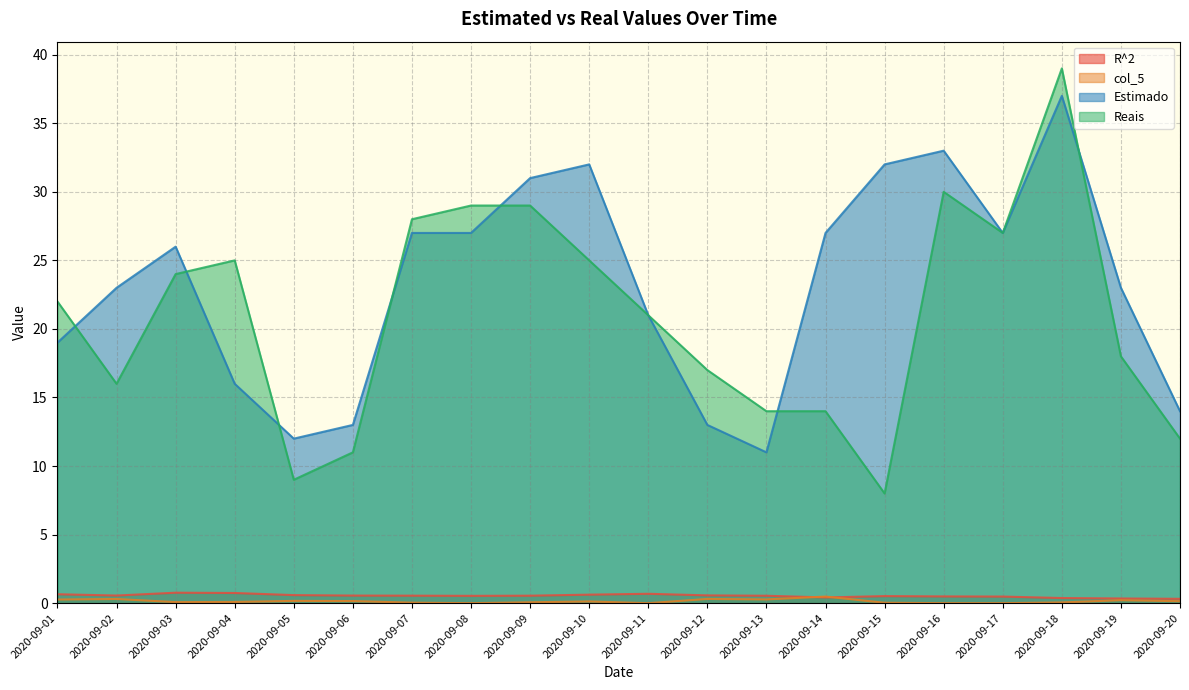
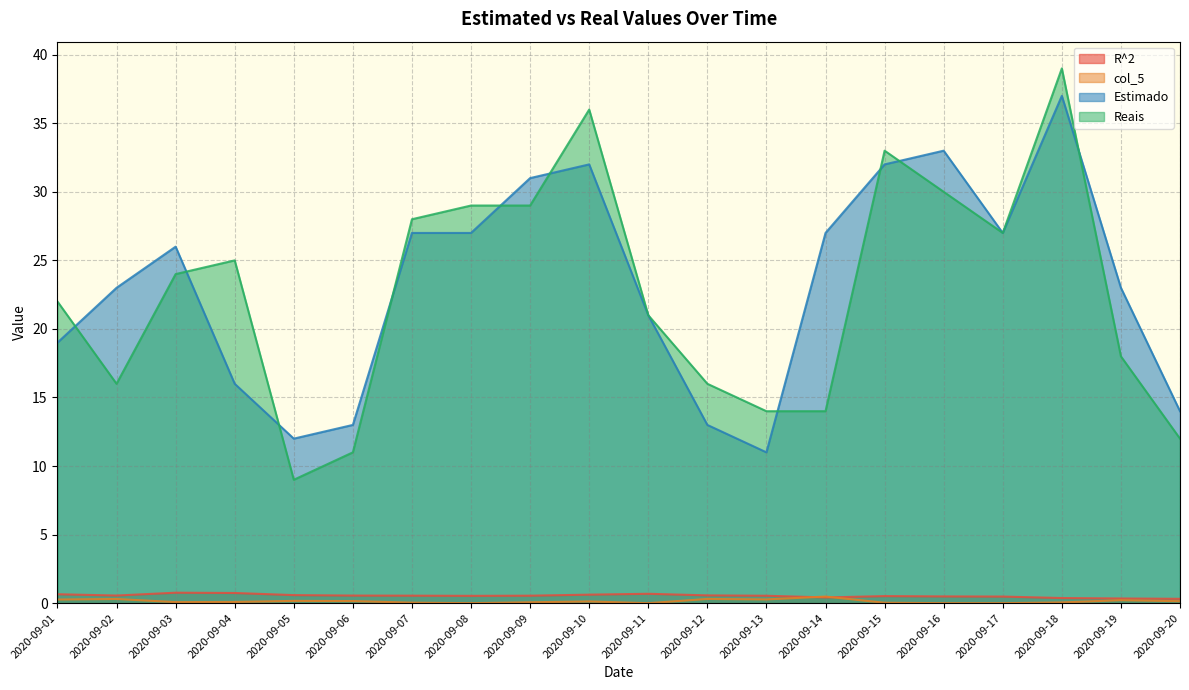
Reais, 2020-09-10: 25 -> 36
Reais, 2020-09-12: 17 -> 16
Reais, 2020-09-15: 8 -> 33
